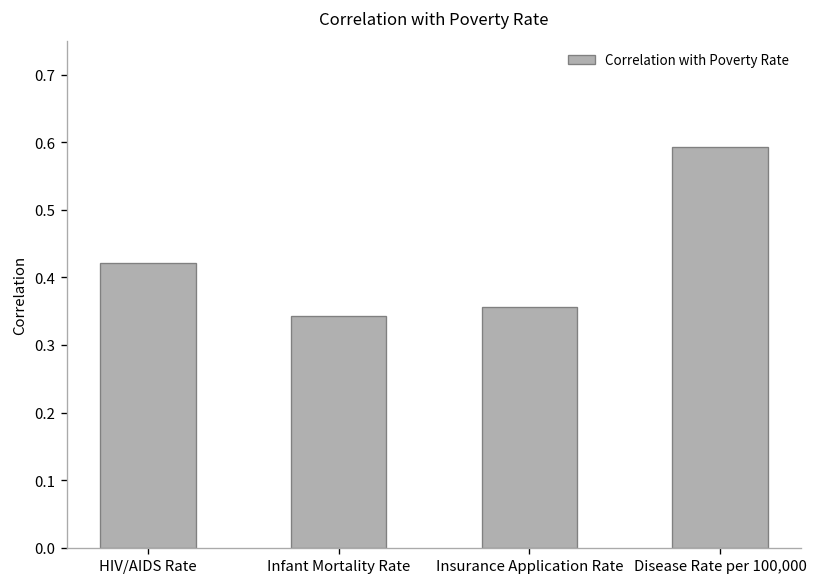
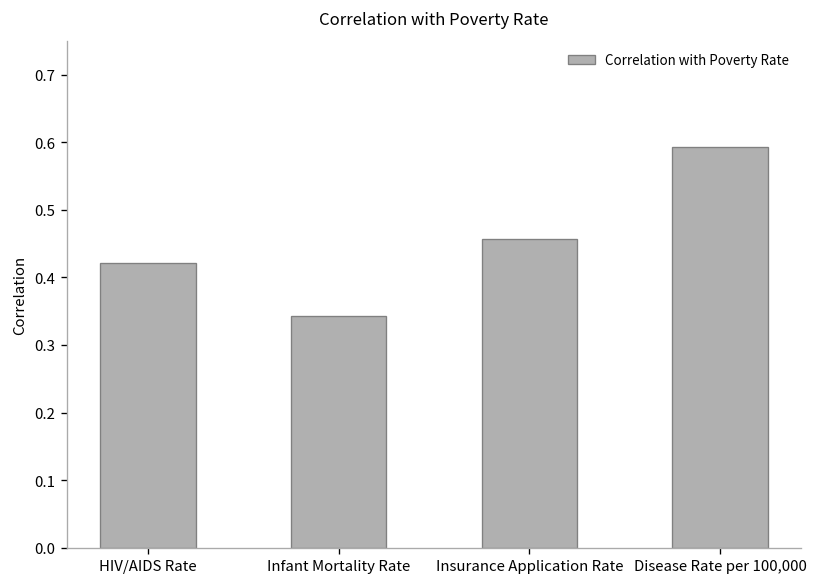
Insurance Application Rate: 0.36 -> 0.46
